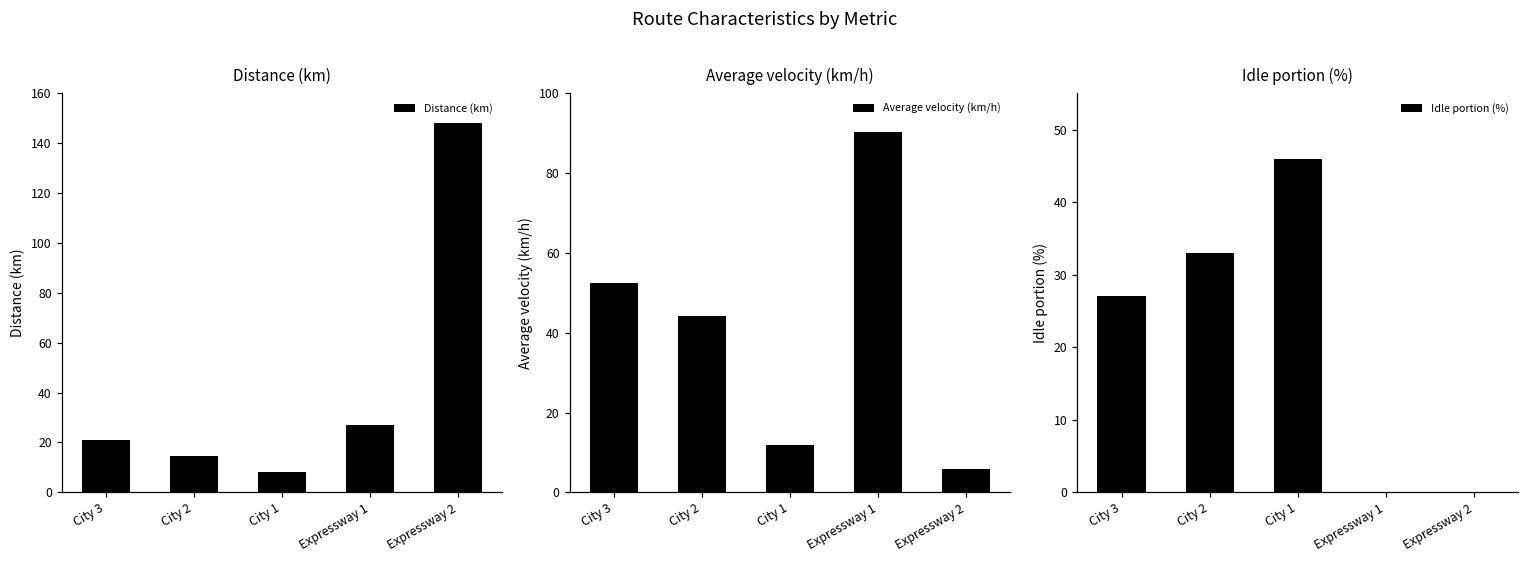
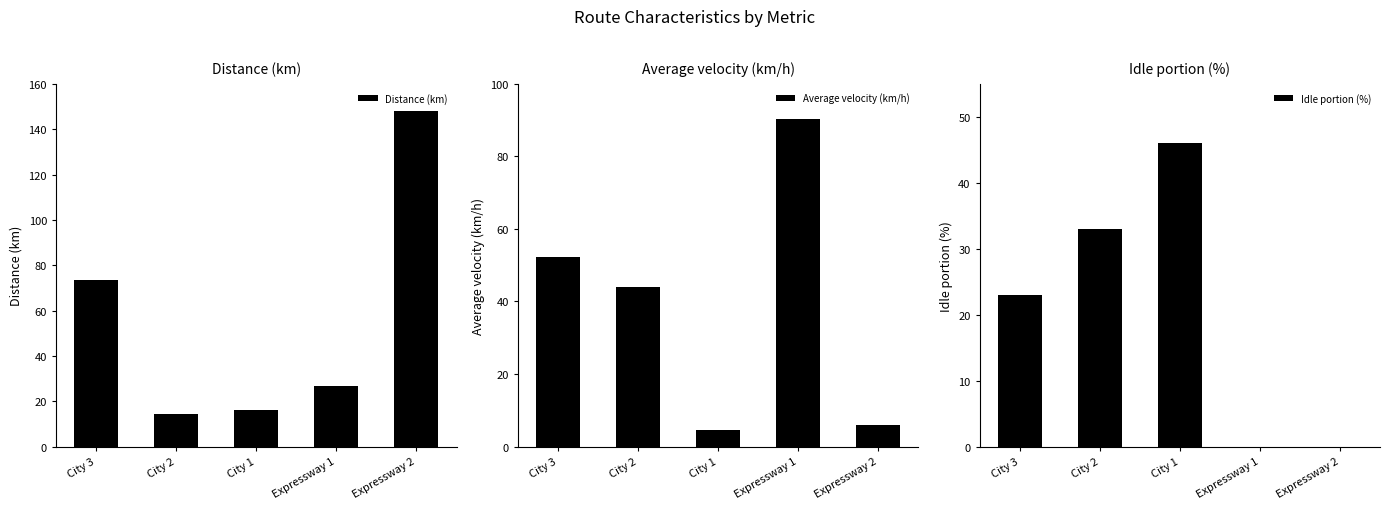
Distance (km), City 3: 21 -> 73
Distance (km), City 1: 8 -> 16
Average velocity (km/h), City 1: 12 -> 5
Idle portion (%), City 3: 27 -> 23
